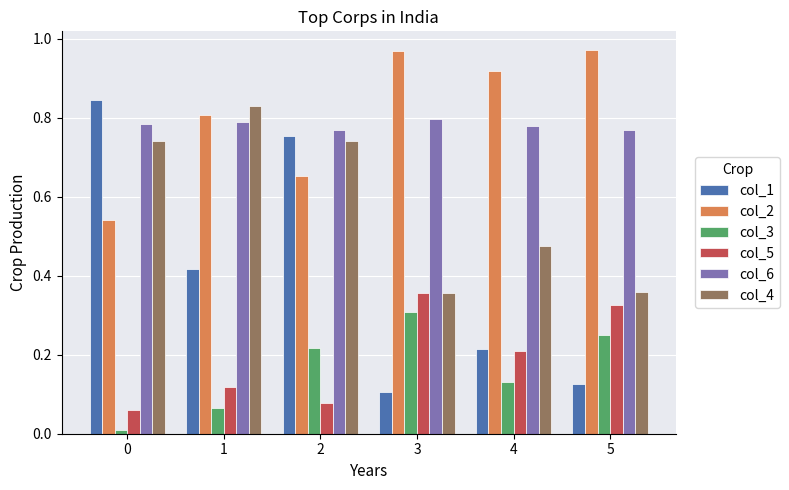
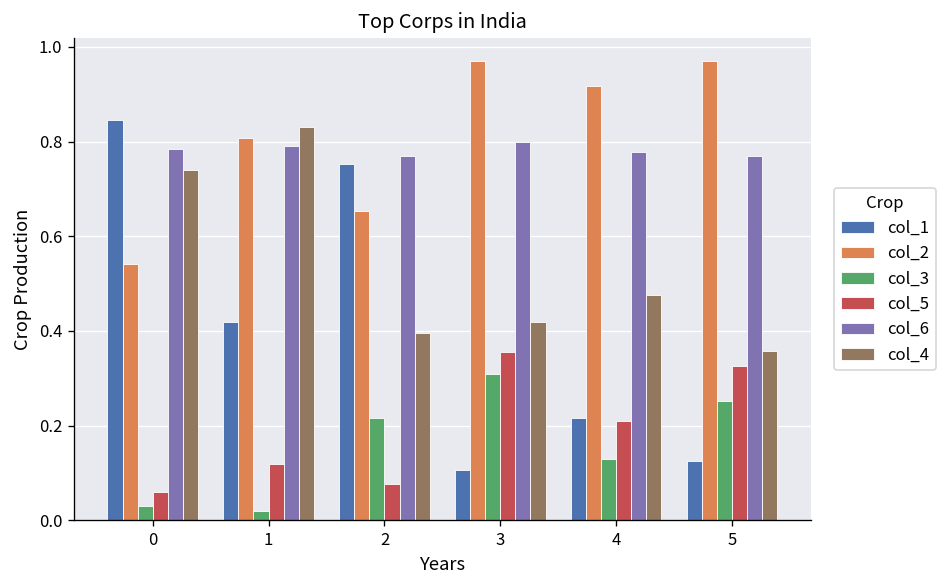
col_3, 0: 0.01 -> 0.03
col_3, 1: 0.07 -> 0.02
col_4, 2: 0.74 -> 0.40
col_4, 3: 0.36 -> 0.42
